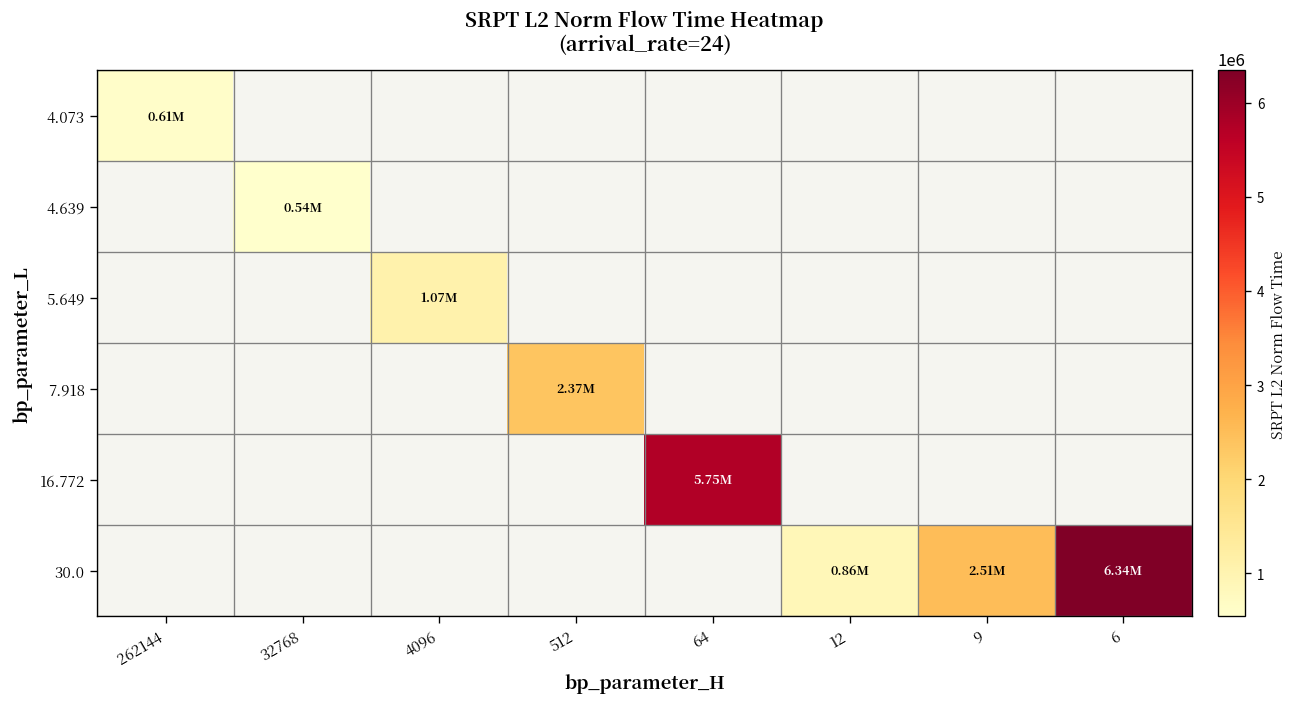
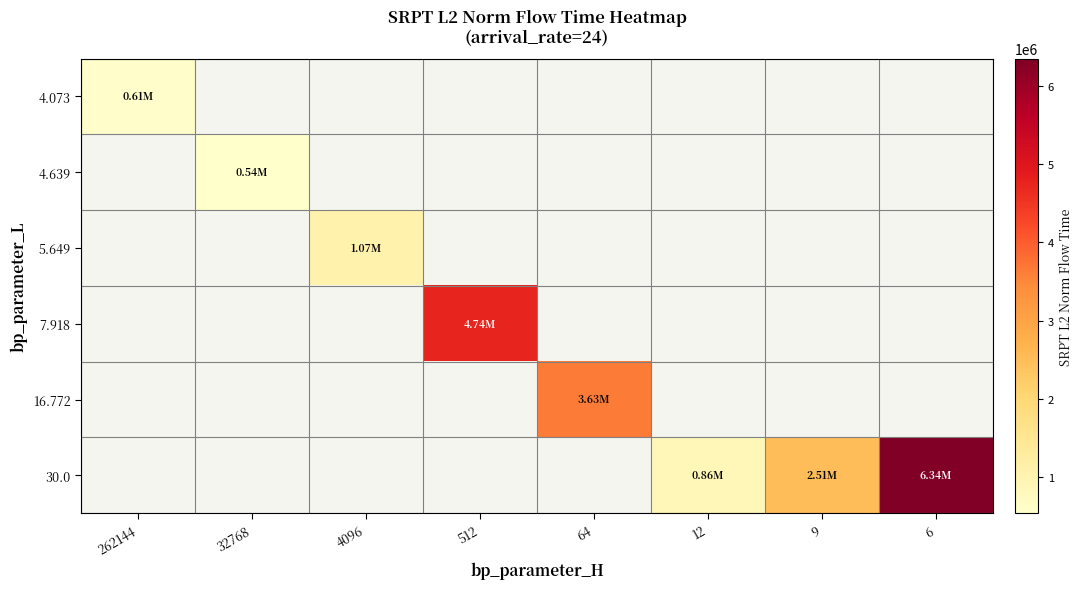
7.918, 512: 2.37M -> 4.74M
16.772, 64: 5.75M -> 3.63M
